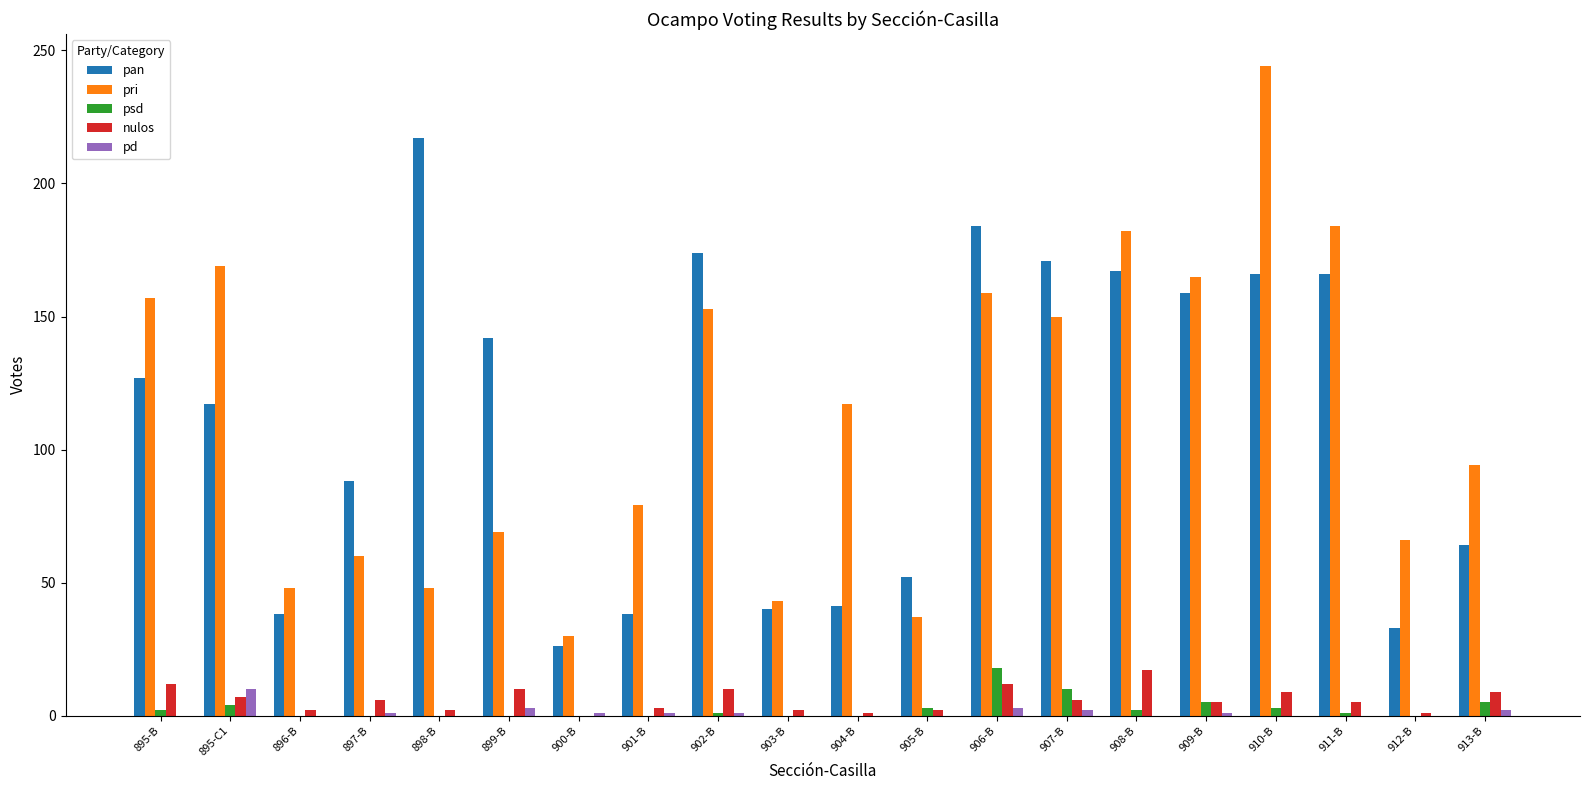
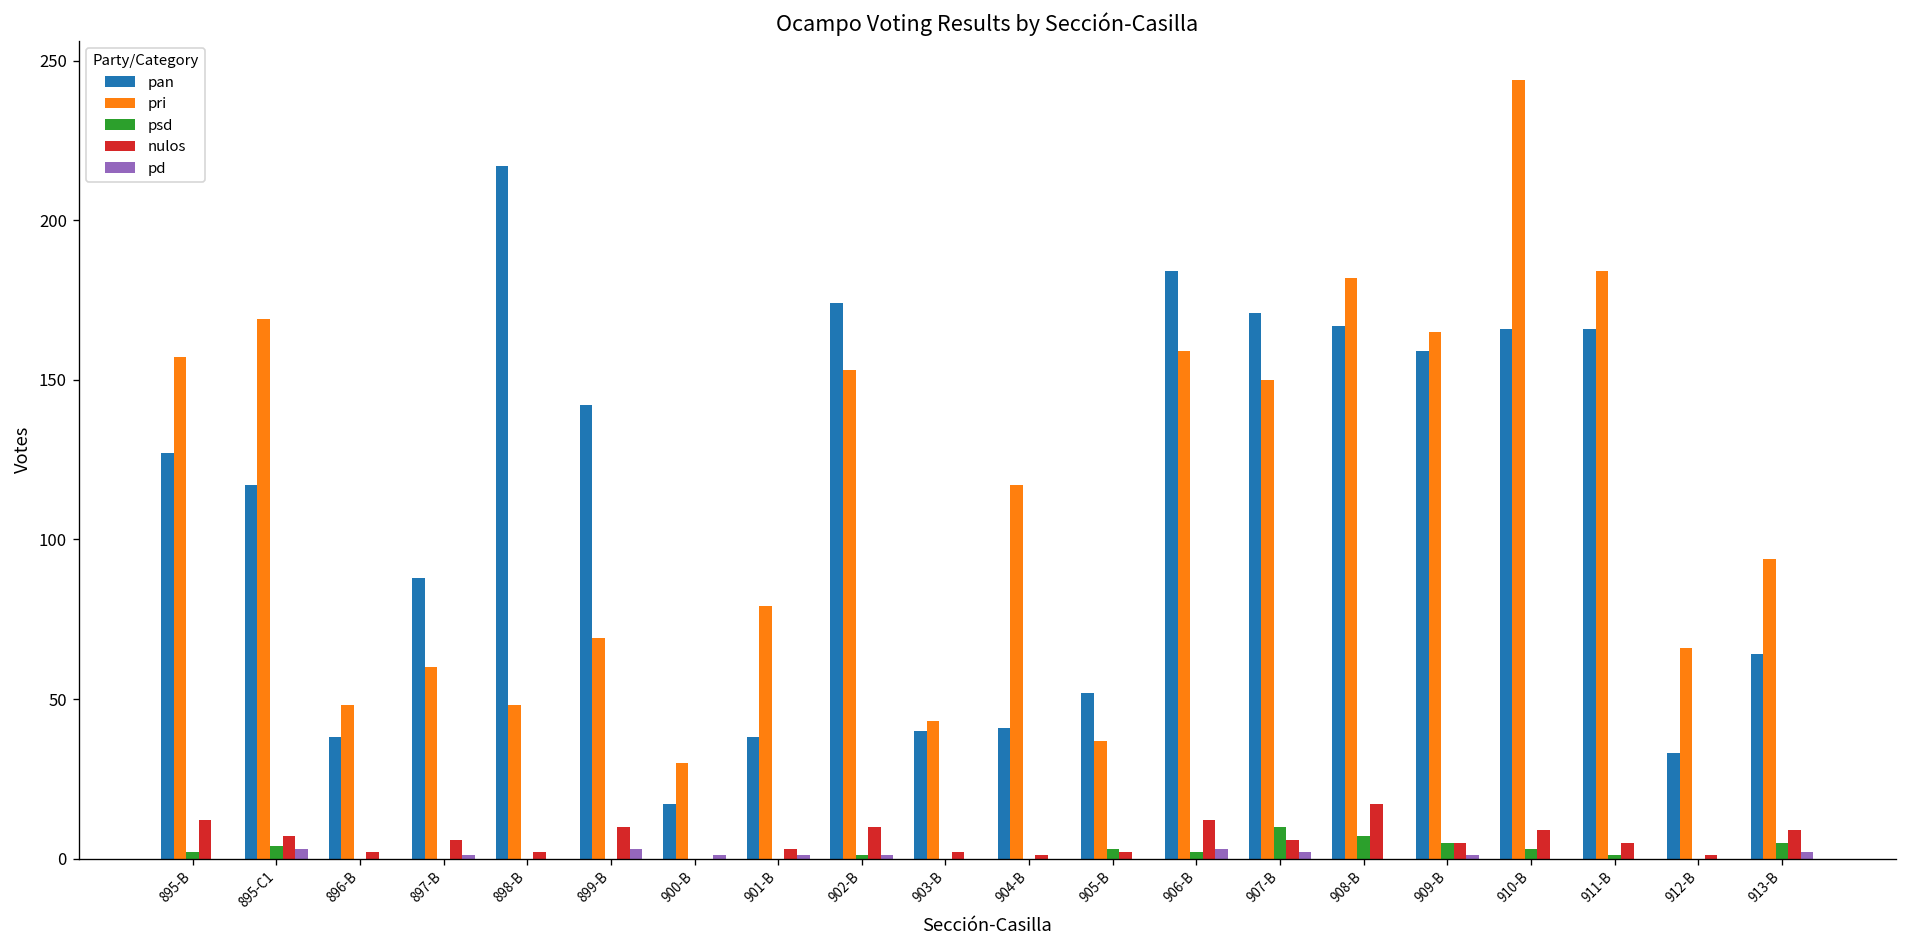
pd, 895-C1: 10 -> 3
pan, 900-B: 26 -> 17
psd, 906-B: 18 -> 2
psd, 908-B: 2 -> 7
